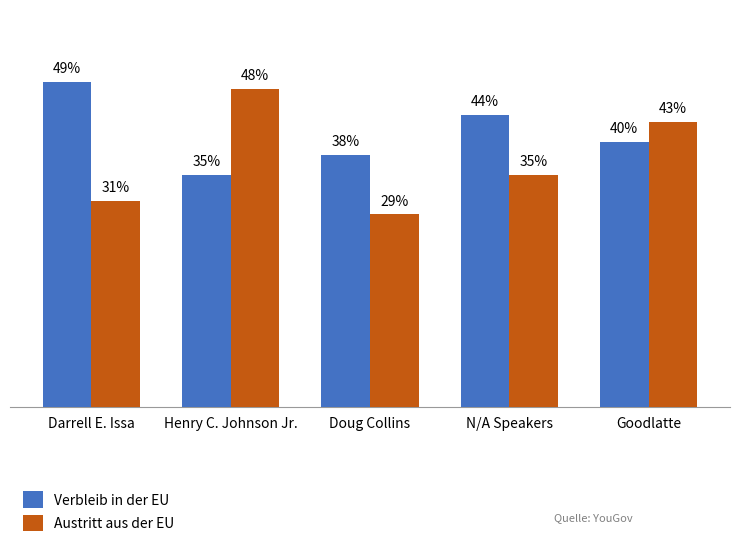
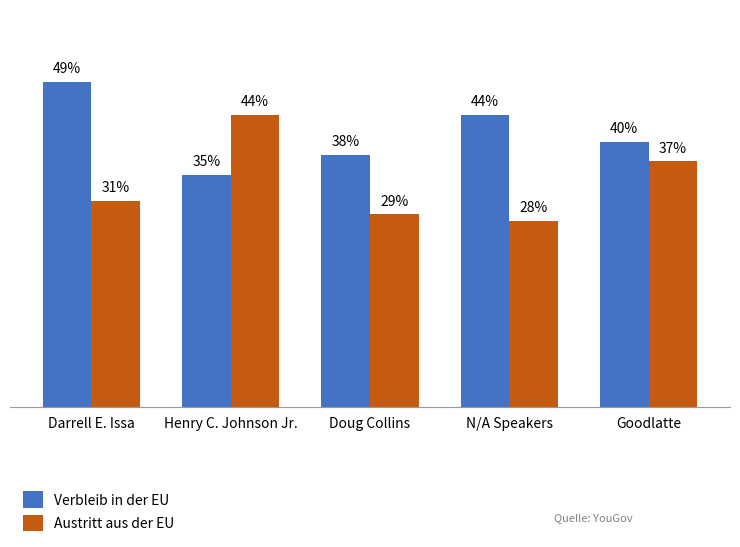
Austritt aus der EU, Henry C. Johnson Jr.: 48% -> 44%
Austritt aus der EU, N/A Speakers: 35% -> 28%
Austritt aus der EU, Goodlatte: 43% -> 37%
